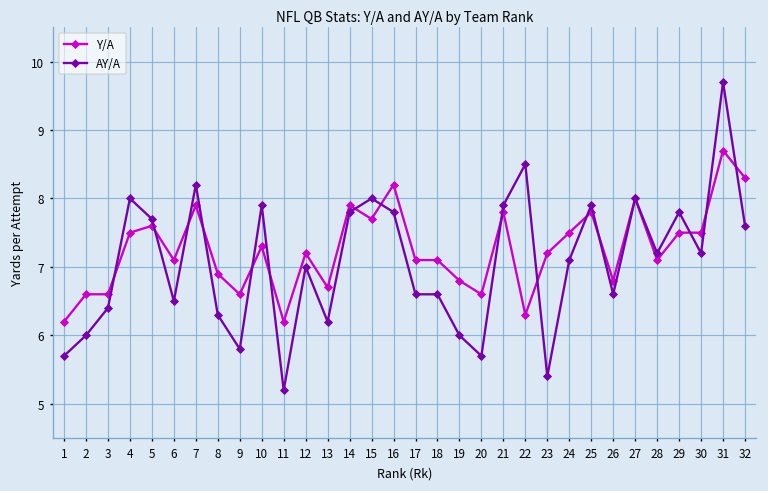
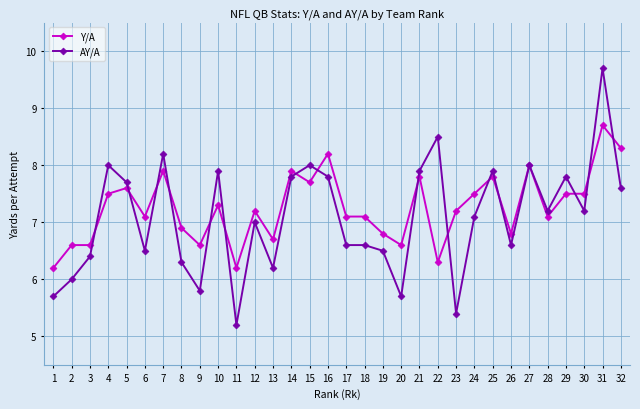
AY/A, 19: 6.0 -> 6.5
